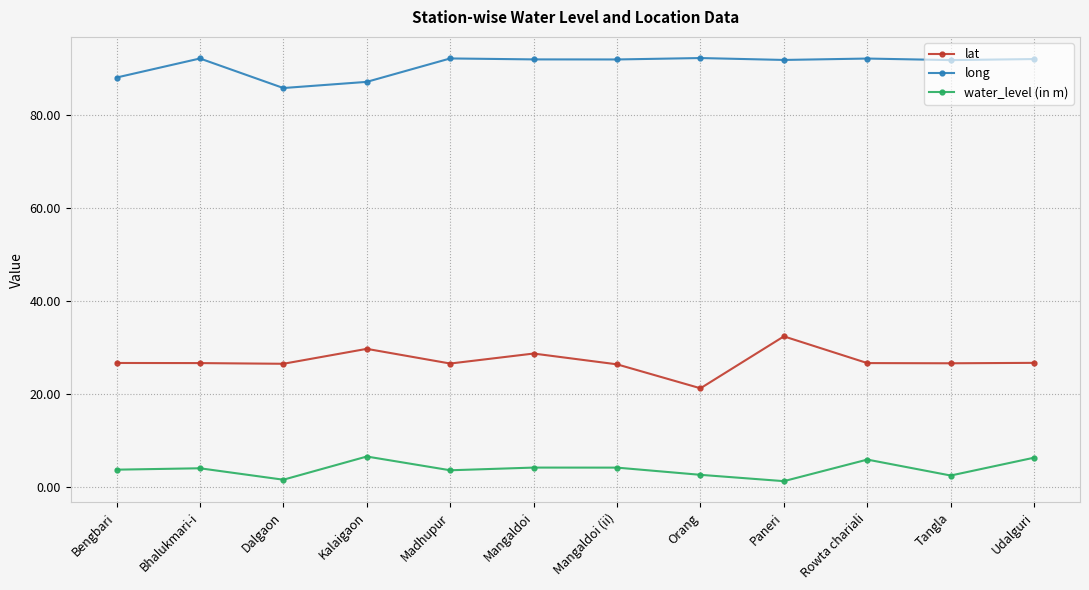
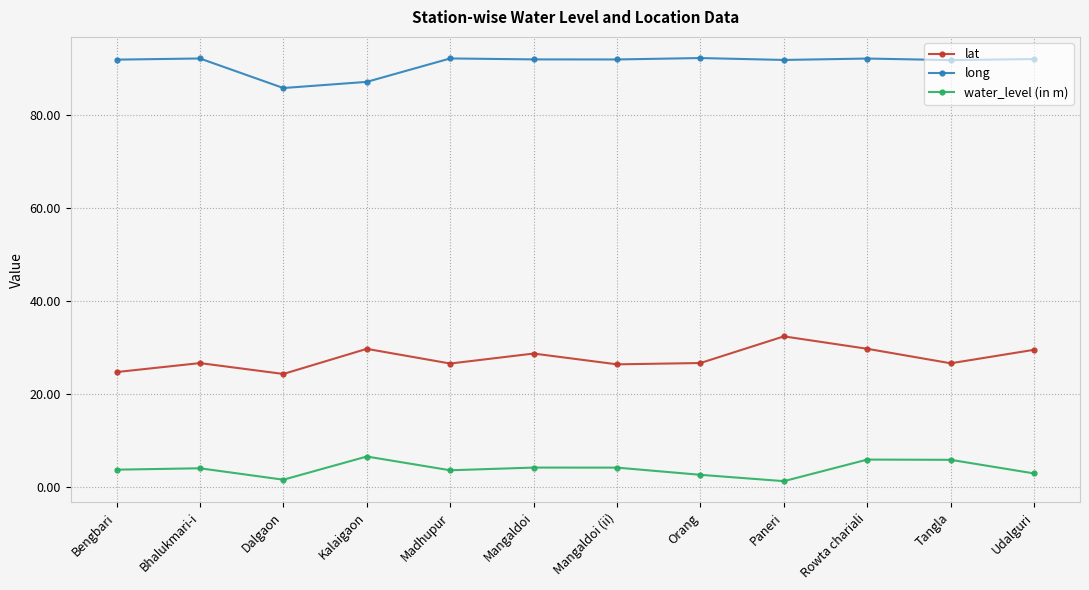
lat, Bengbari: 27 -> 25
long, Bengbari: 88 -> 92
lat, Dalgaon: 27 -> 24
lat, Orang: 21 -> 27
lat, Rowta chariali: 27 -> 30
water_level (in m), Tangla: 3 -> 6
lat, Udalguri: 27 -> 30
water_level (in m), Udalguri: 6 -> 3
